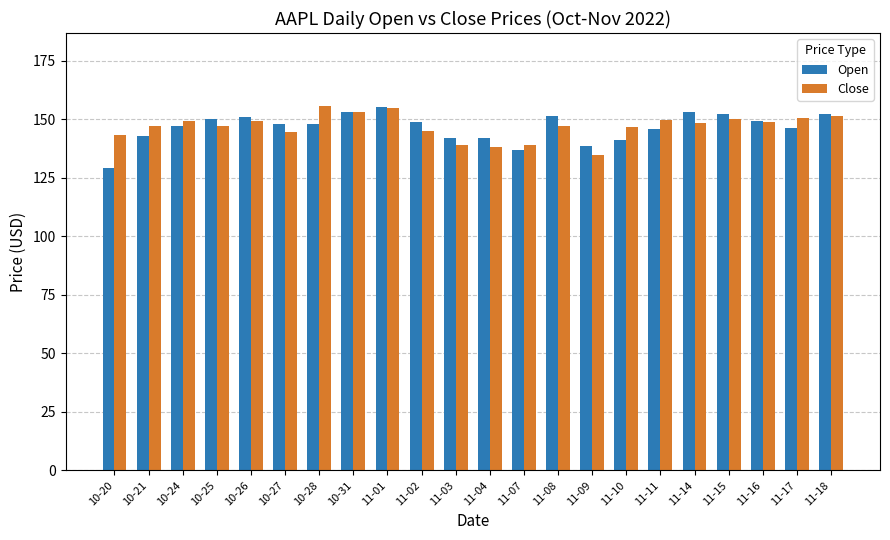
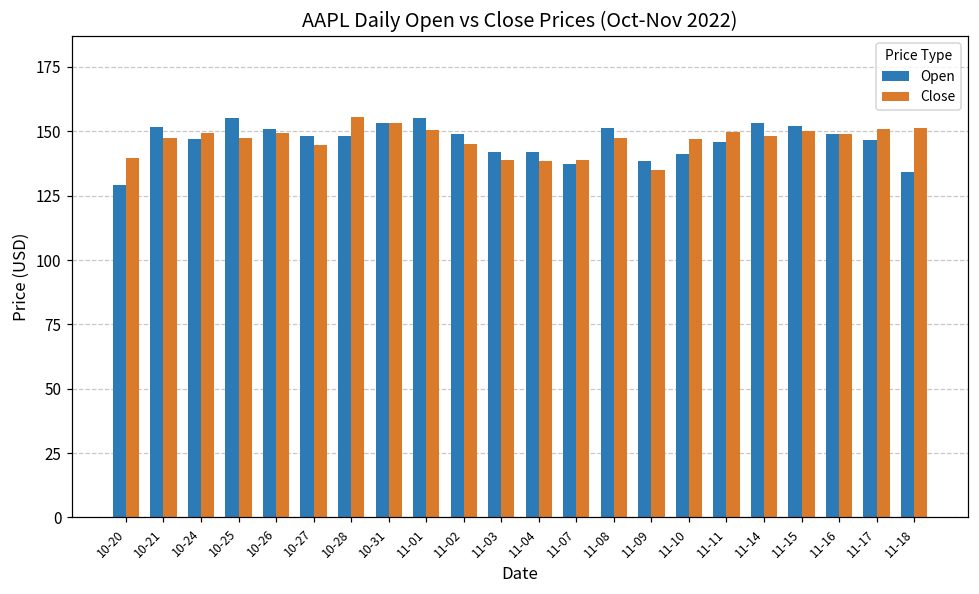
Close, 10-20: 143 -> 140
Open, 10-21: 143 -> 151
Open, 10-25: 150 -> 155
Close, 11-01: 155 -> 151
Open, 11-18: 152 -> 134
